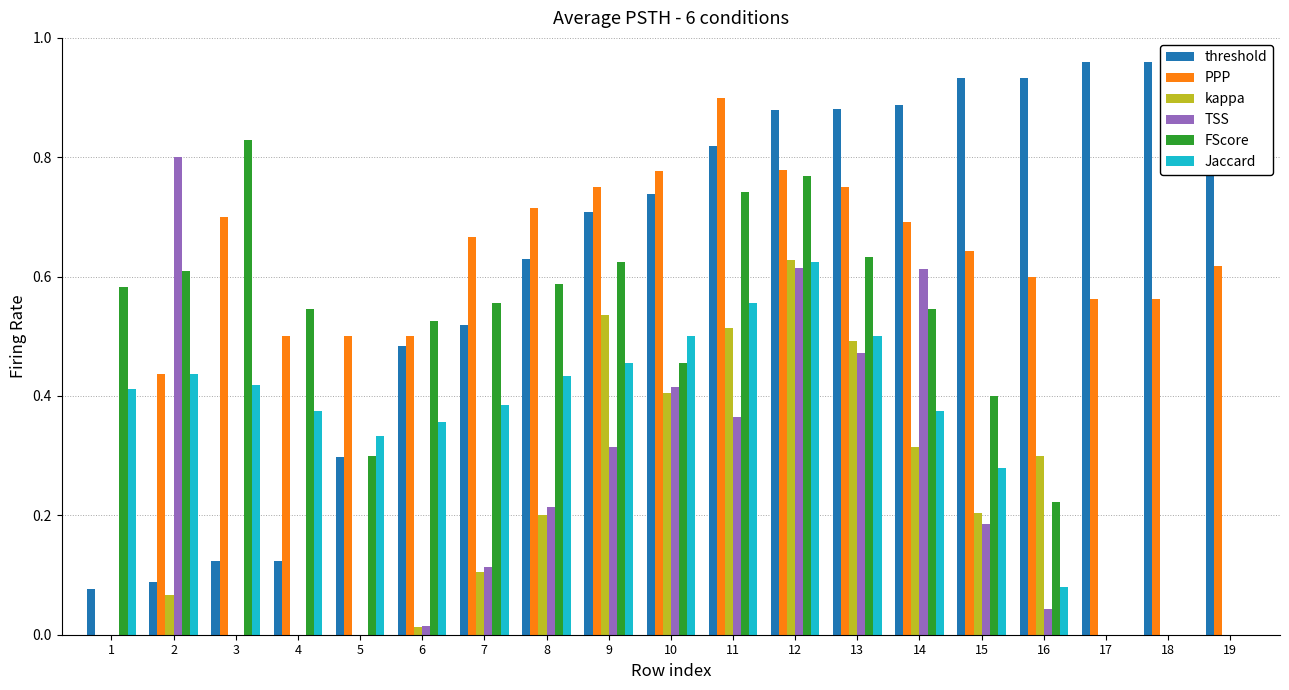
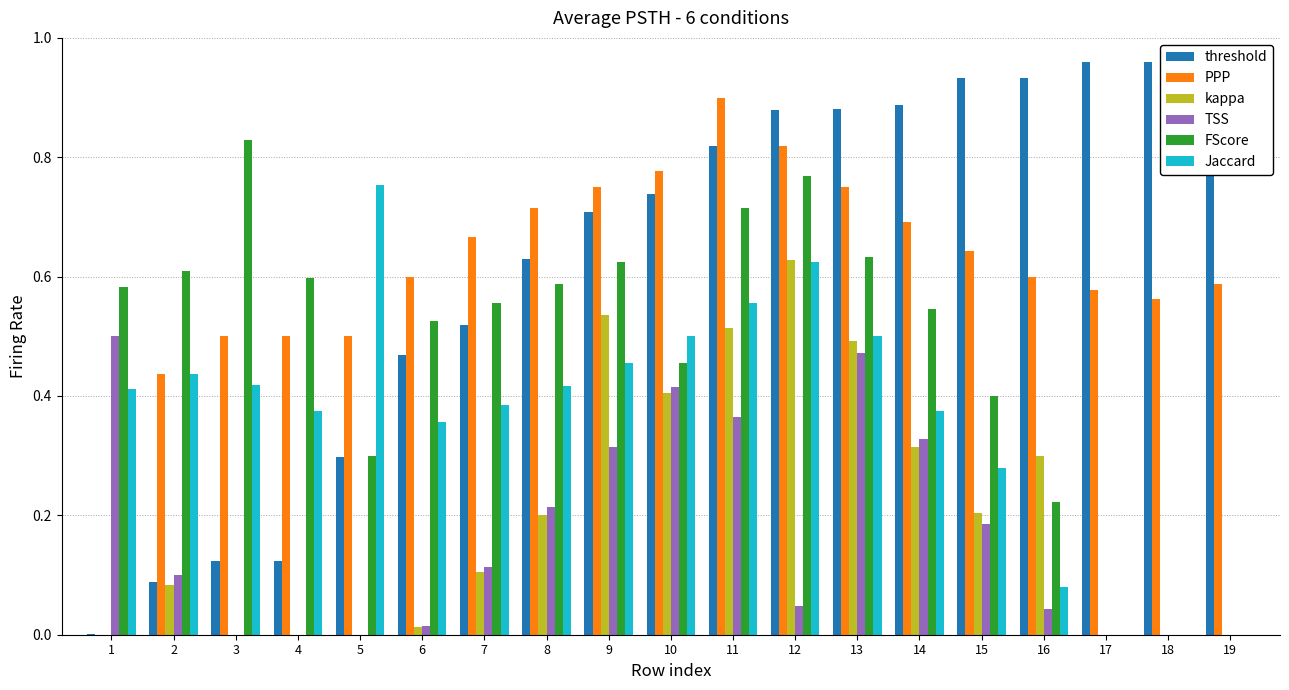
threshold, 1: 0.08 -> 0.00
TSS, 1: 0.0 -> 0.5
kappa, 2: 0.07 -> 0.08
TSS, 2: 0.8 -> 0.1
PPP, 3: 0.7 -> 0.5
FScore, 4: 0.55 -> 0.60
Jaccard, 5: 0.33 -> 0.75
threshold, 6: 0.48 -> 0.47
PPP, 6: 0.5 -> 0.6
Jaccard, 8: 0.43 -> 0.42
FScore, 11: 0.74 -> 0.71
PPP, 12: 0.78 -> 0.82
TSS, 12: 0.61 -> 0.05
TSS, 14: 0.61 -> 0.33
PPP, 17: 0.56 -> 0.58
PPP, 19: 0.62 -> 0.59
